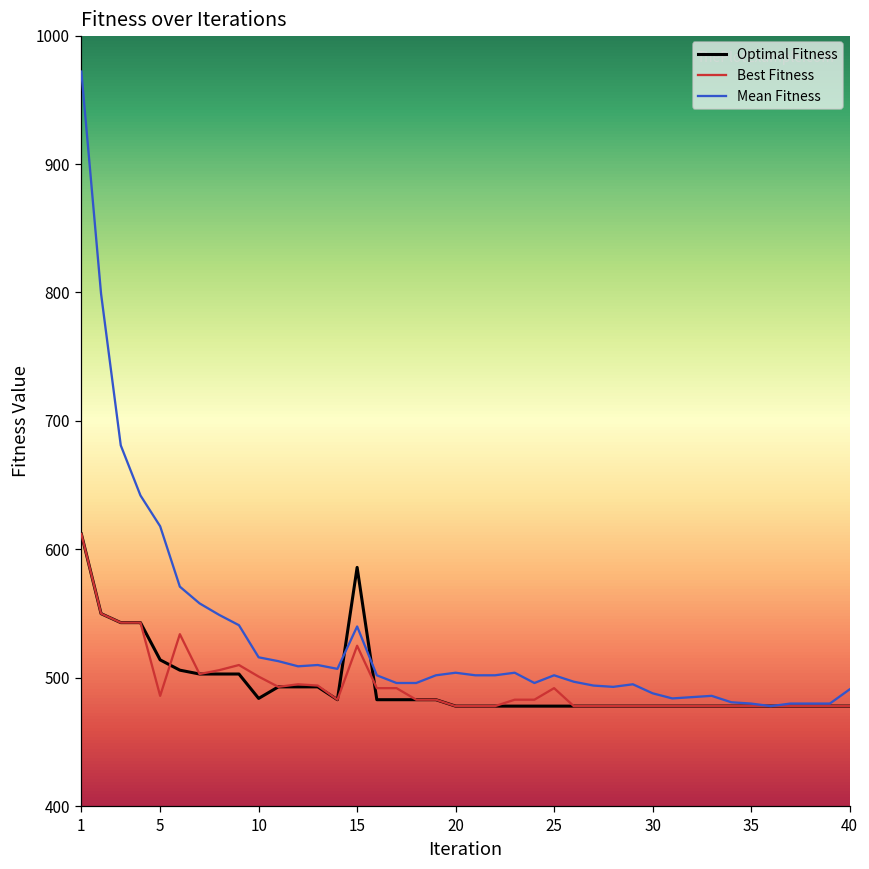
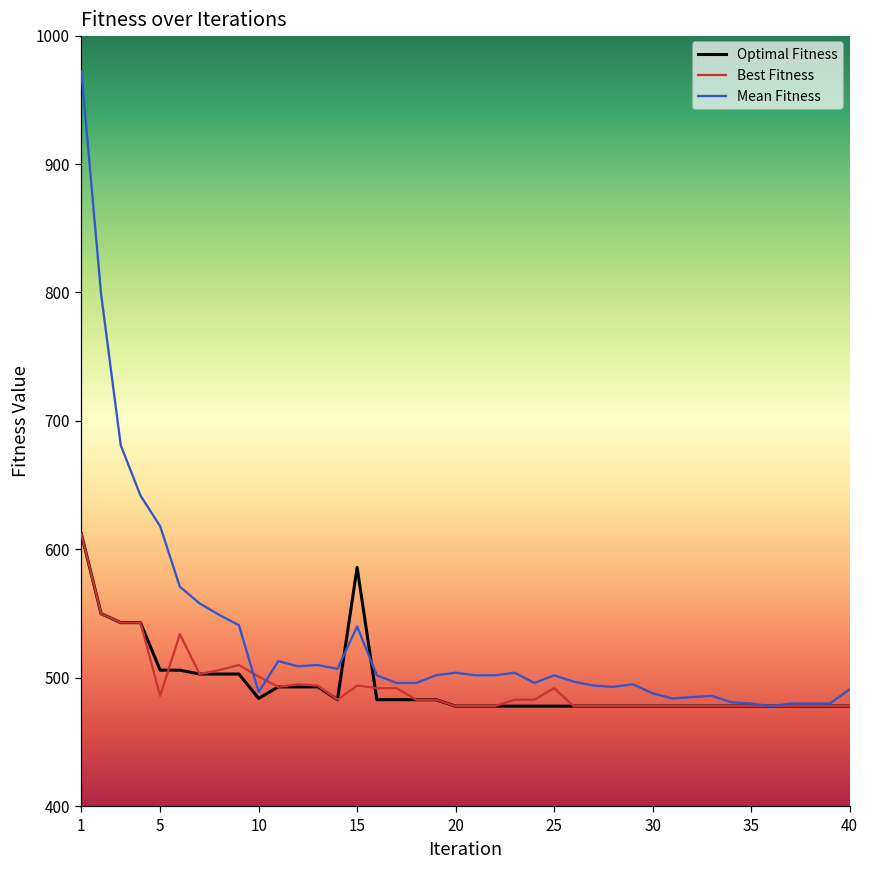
Optimal Fitness, 5: 514 -> 506
Mean Fitness, 10: 516 -> 489
Best Fitness, 15: 525 -> 494
